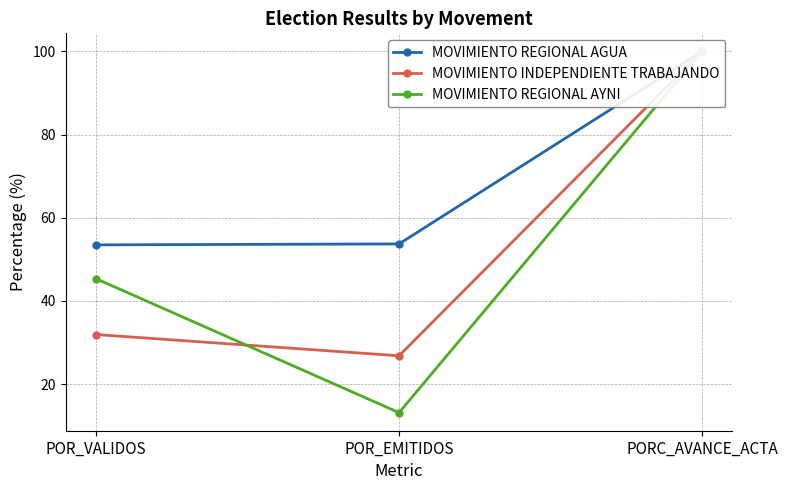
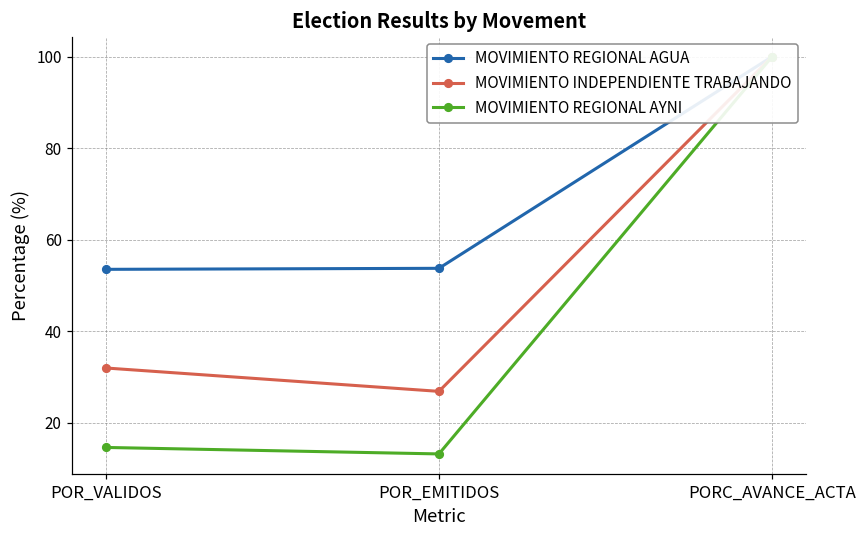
MOVIMIENTO REGIONAL AYNI, POR_VALIDOS: 45 -> 15
